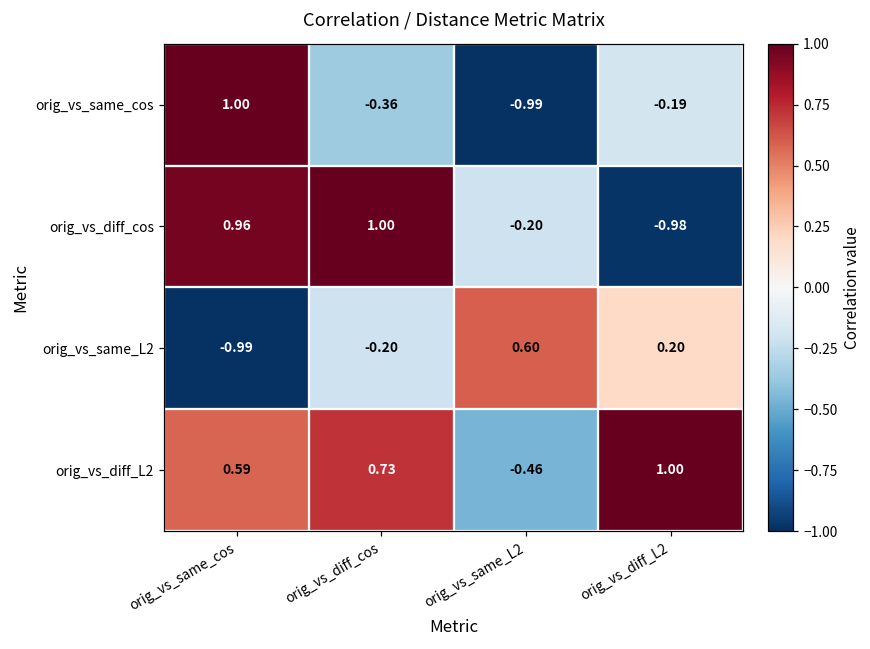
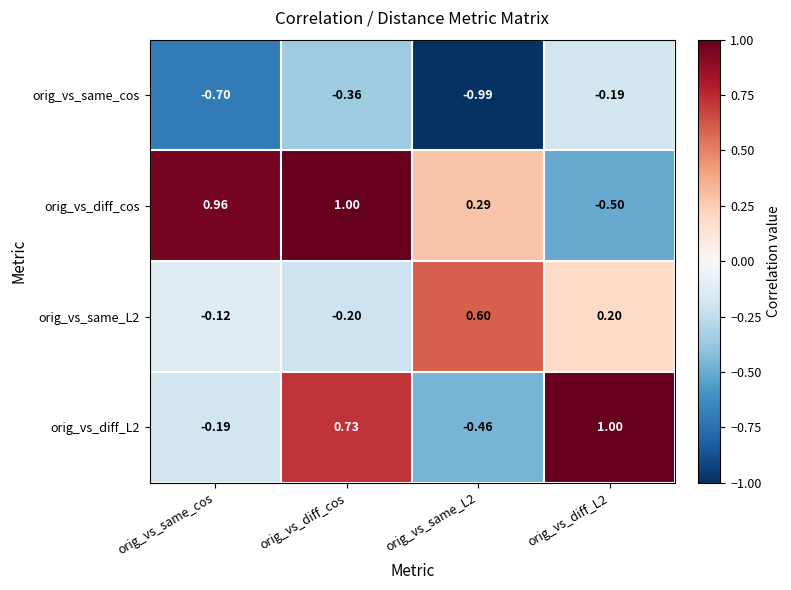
orig_vs_same_cos, orig_vs_same_cos: 1.00 -> -0.70
orig_vs_diff_cos, orig_vs_same_L2: -0.20 -> 0.29
orig_vs_diff_cos, orig_vs_diff_L2: -0.98 -> -0.50
orig_vs_same_L2, orig_vs_same_cos: -0.99 -> -0.12
orig_vs_diff_L2, orig_vs_same_cos: 0.59 -> -0.19
